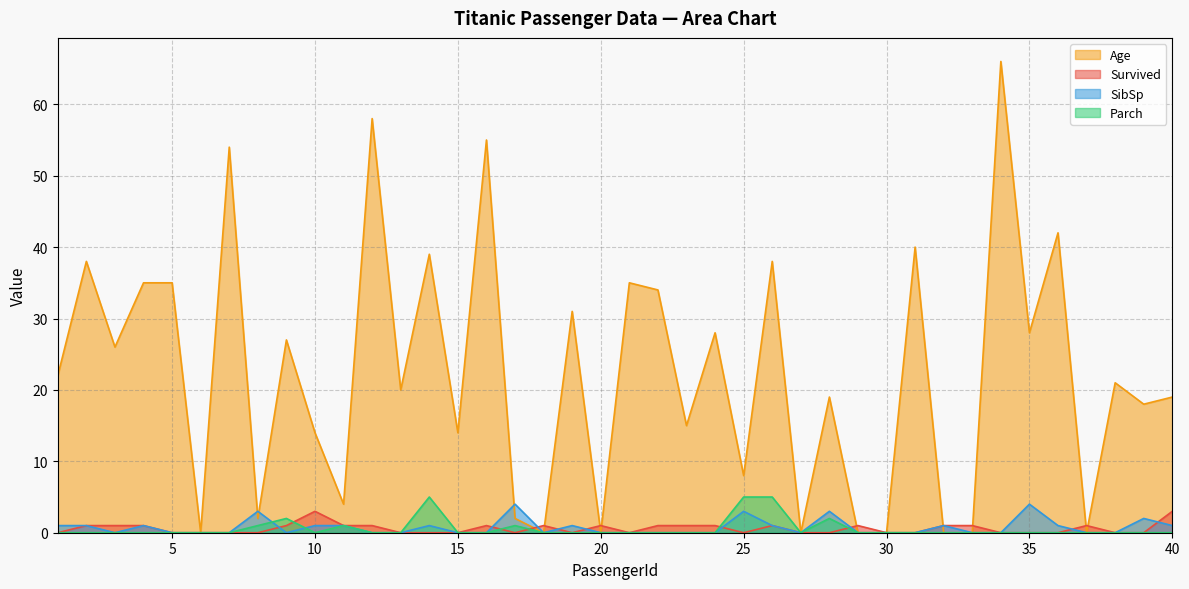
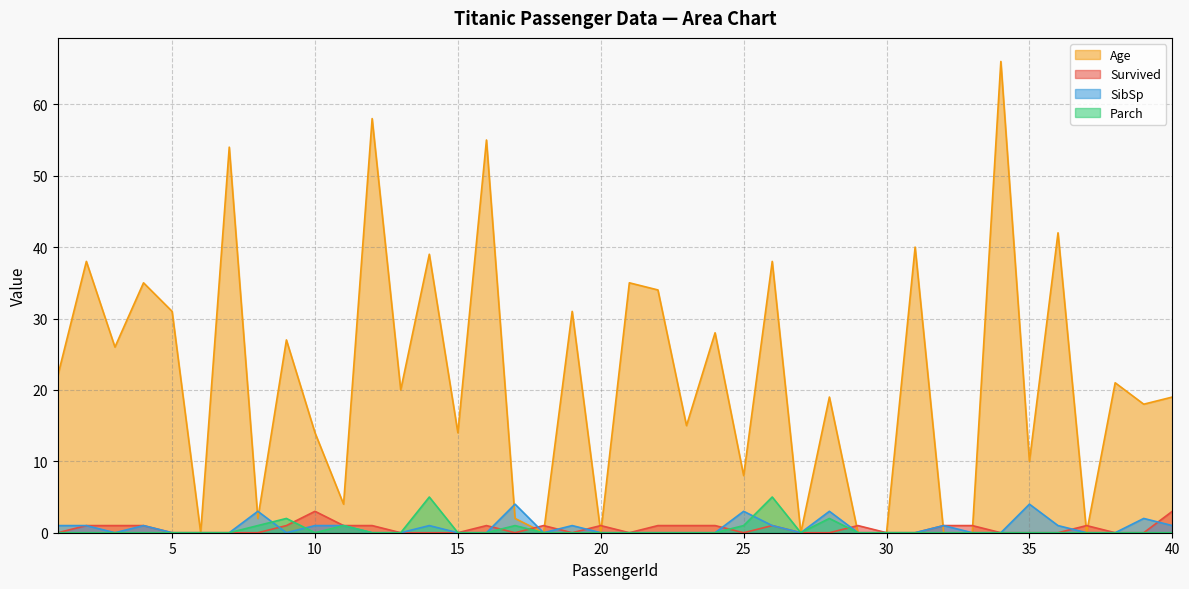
Age, 5: 35 -> 31
Parch, 25: 5 -> 1
Age, 35: 28 -> 10
